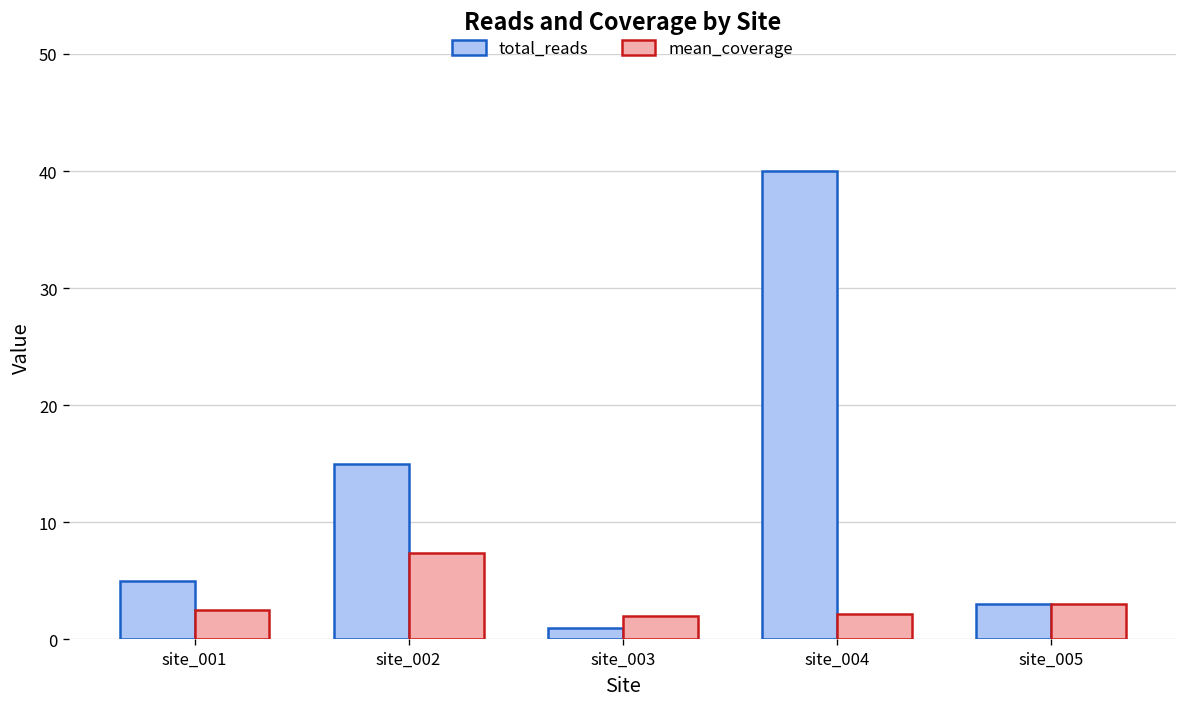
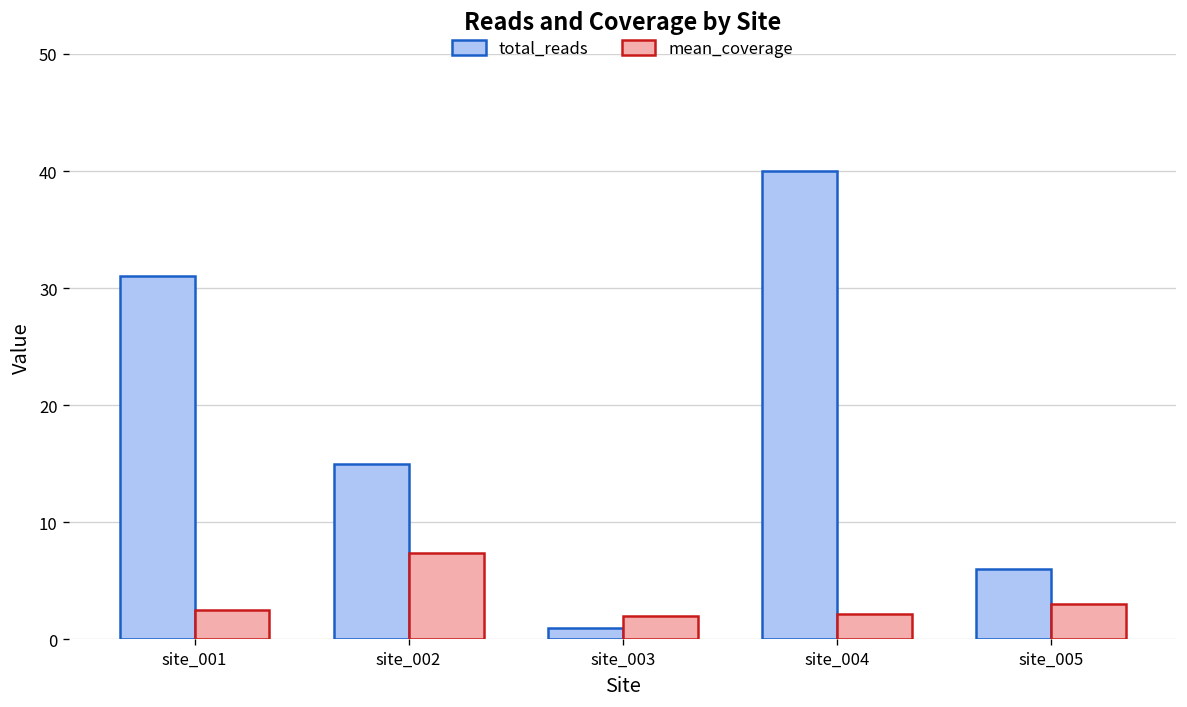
total_reads, site_001: 5 -> 31
total_reads, site_005: 3 -> 6
